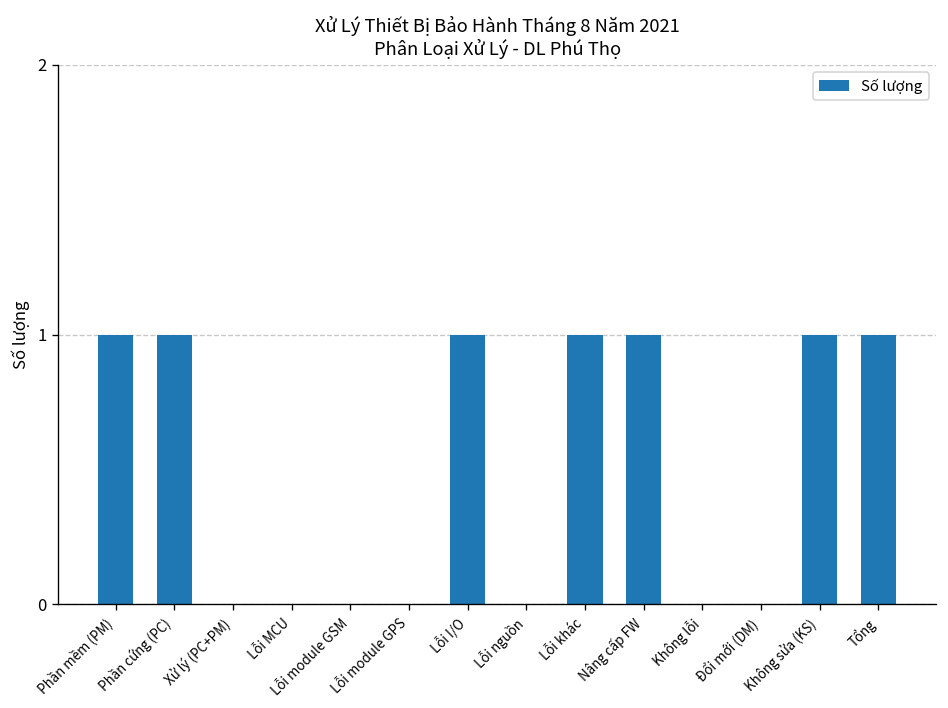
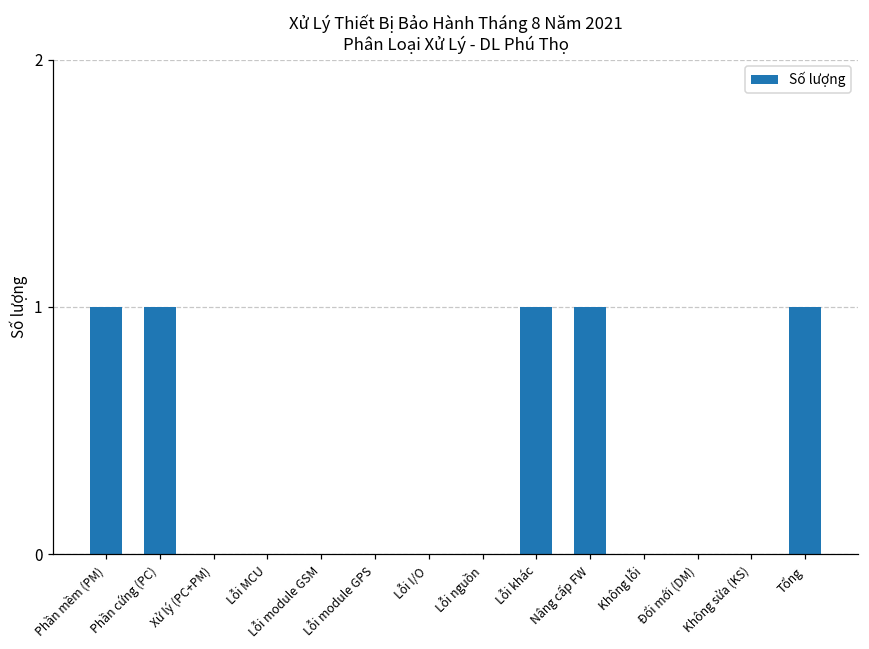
Lỗi I/O: 1 -> 0
Không sửa (KS): 1 -> 0
